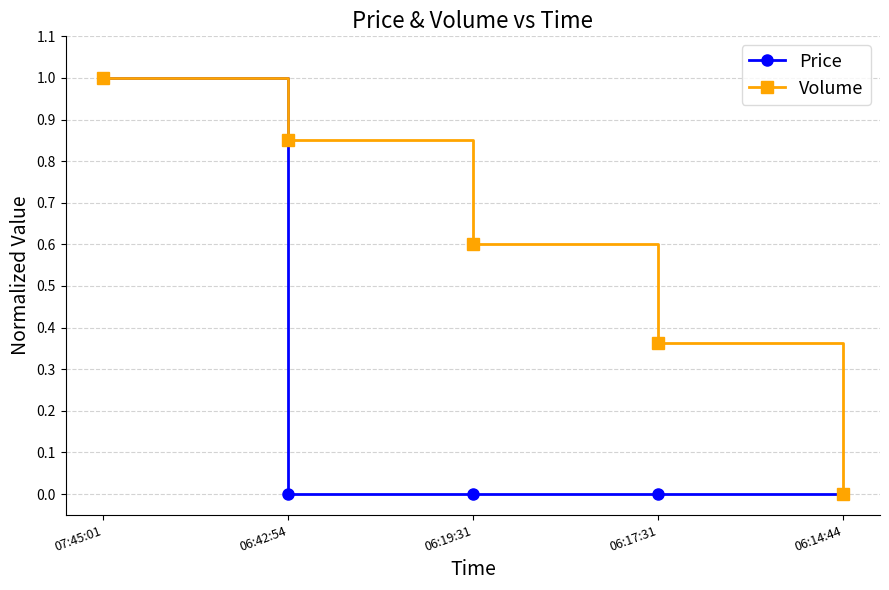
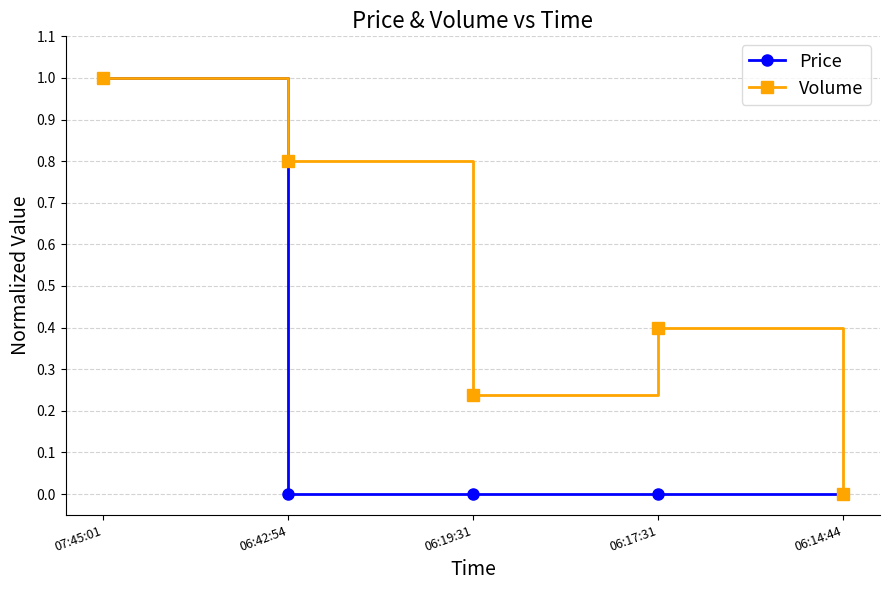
Volume, 06:42:54: 0.85 -> 0.80
Volume, 06:19:31: 0.60 -> 0.24
Volume, 06:17:31: 0.36 -> 0.40
